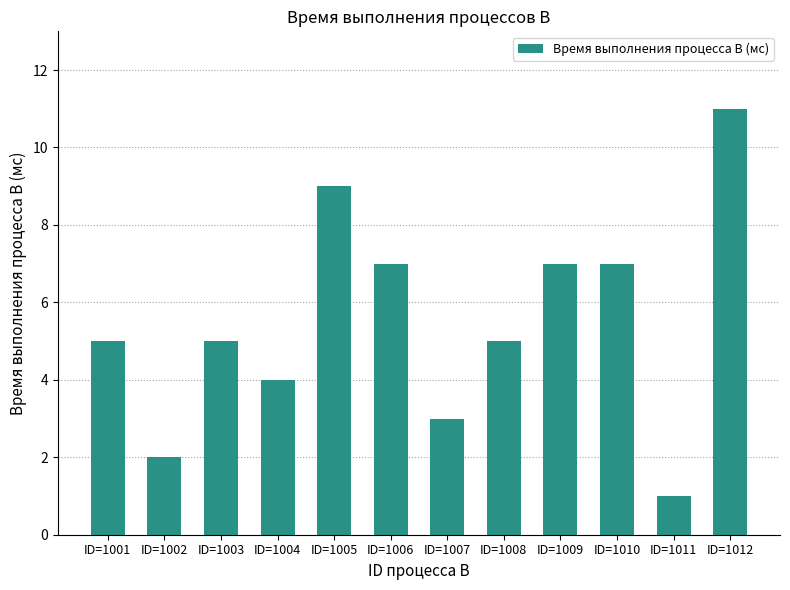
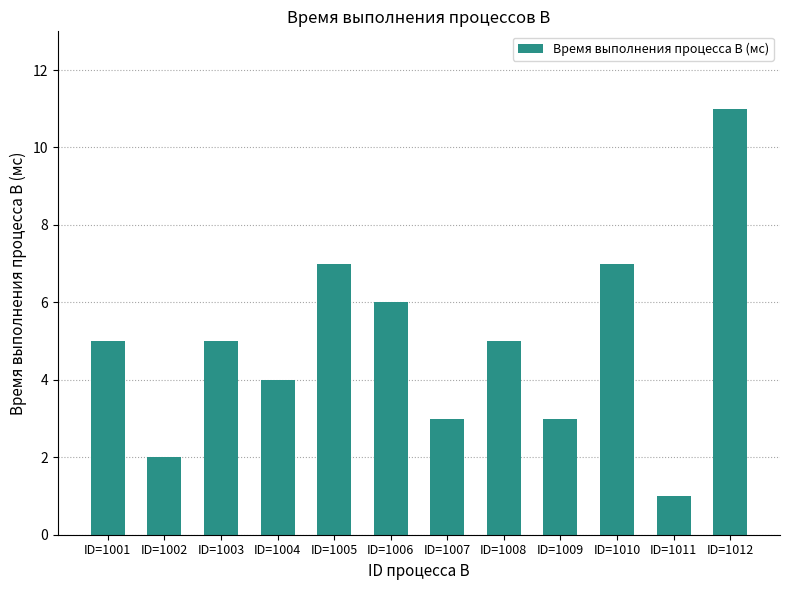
ID=1005: 9 -> 7
ID=1006: 7 -> 6
ID=1009: 7 -> 3
